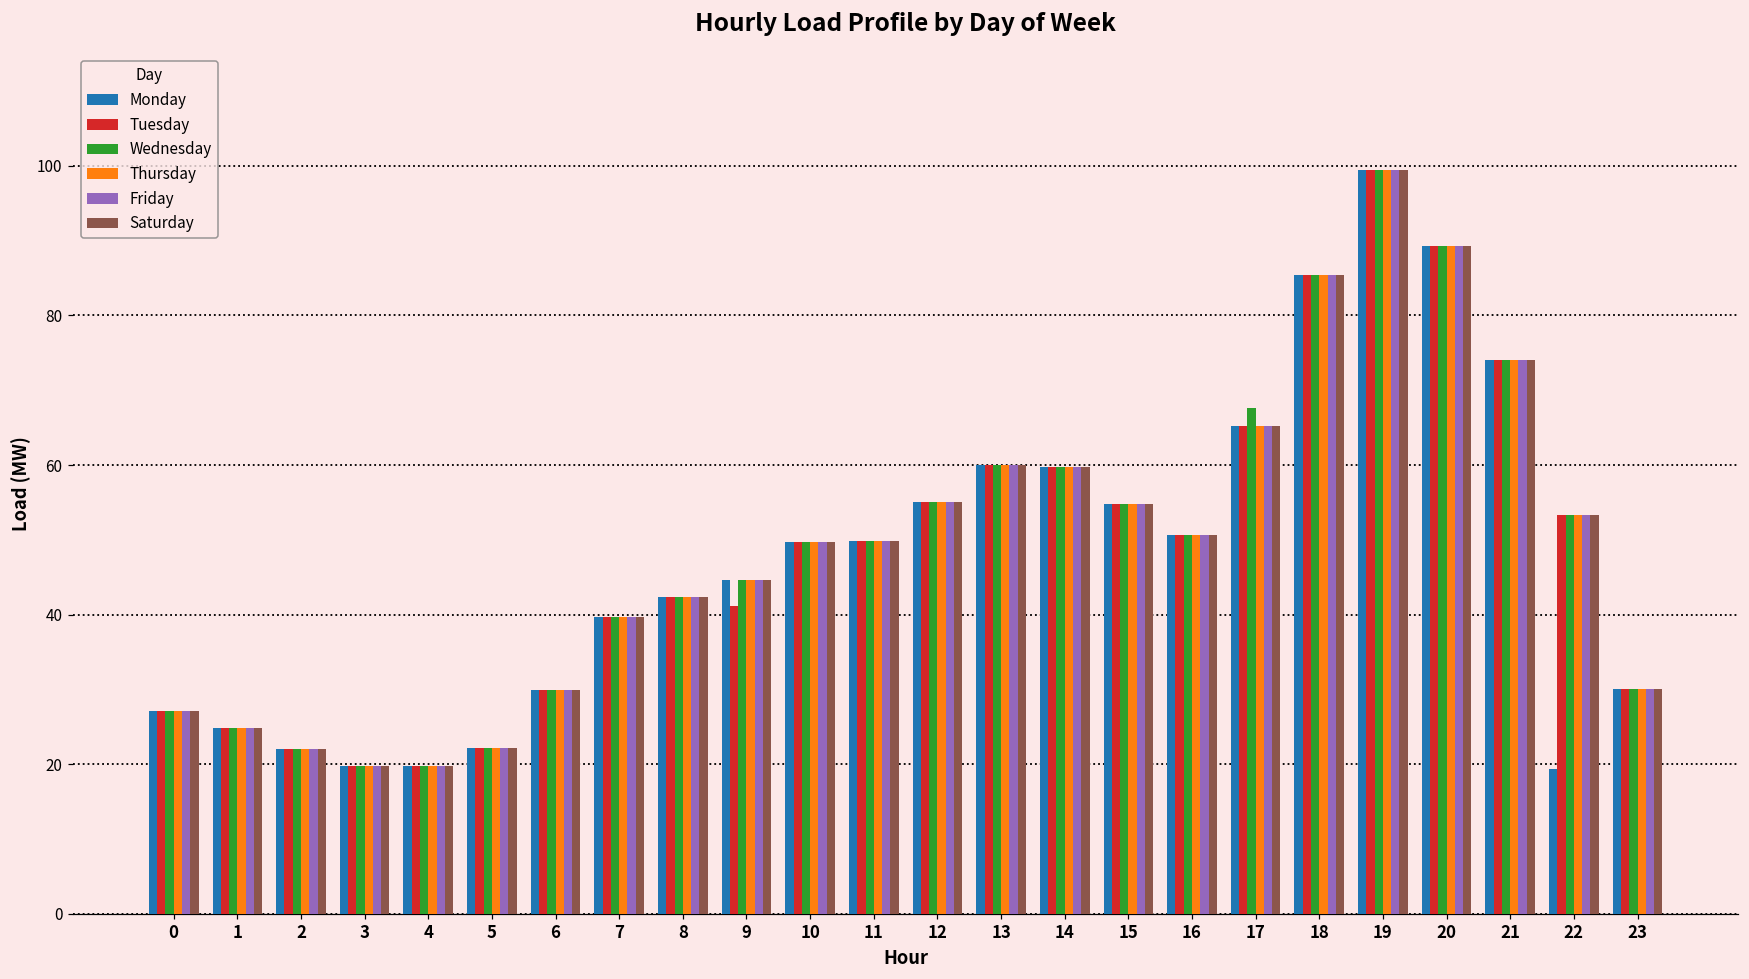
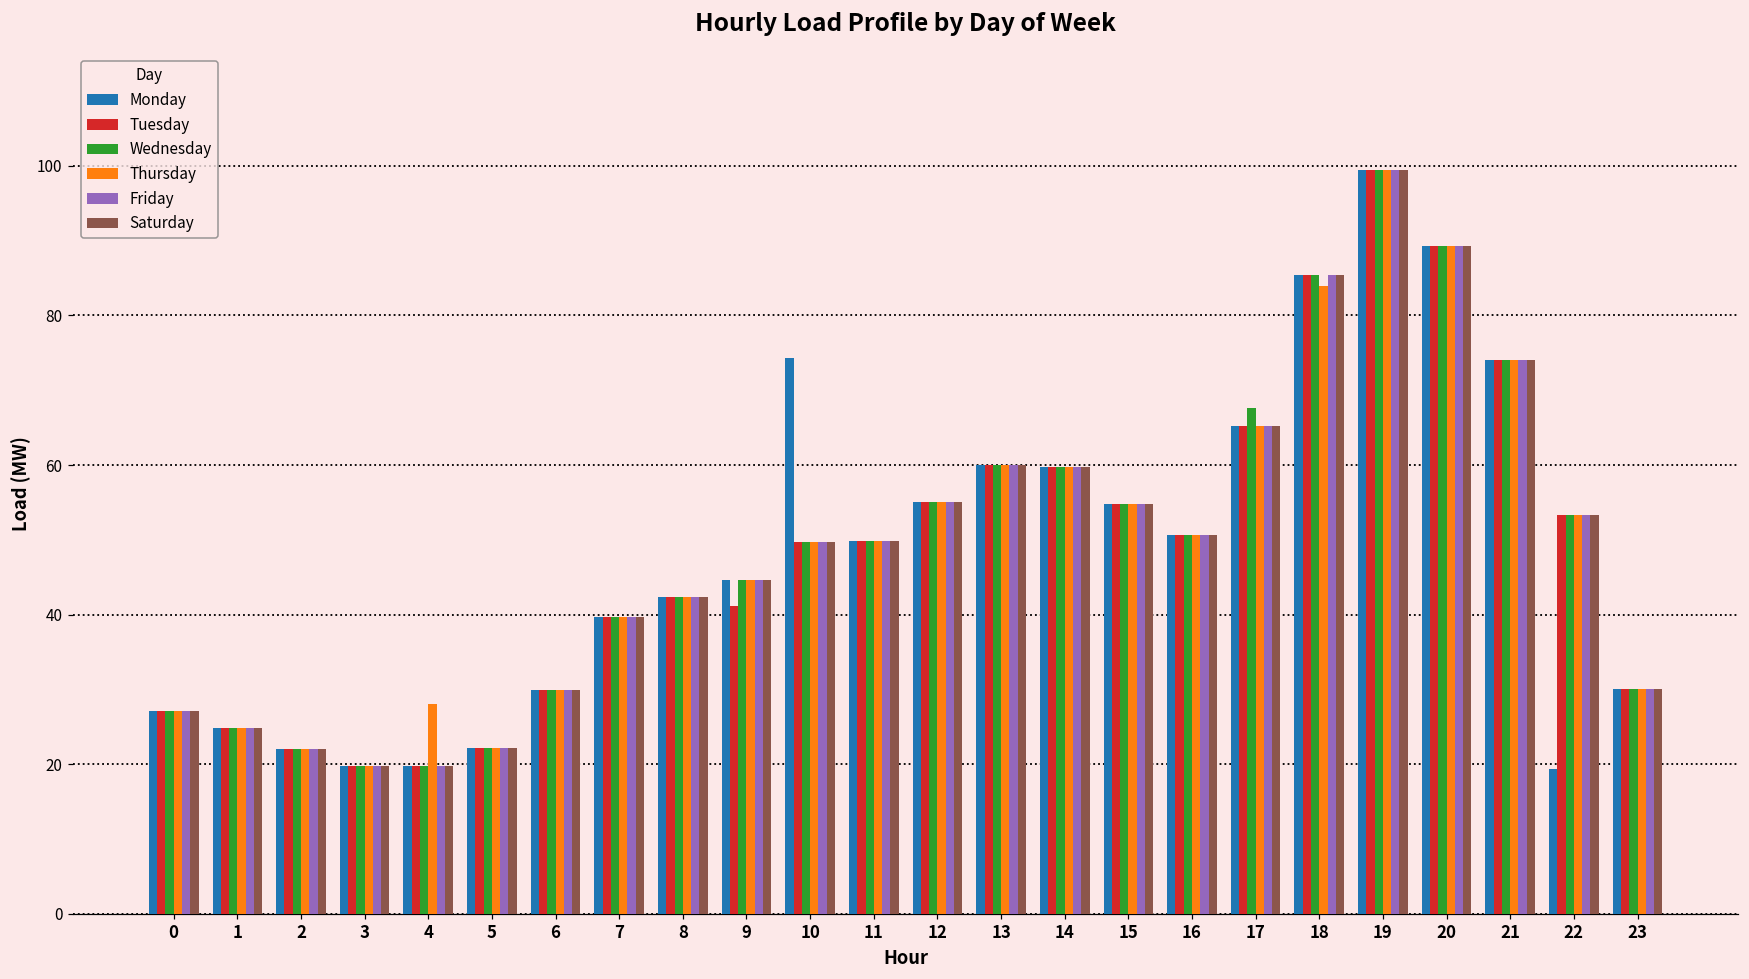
Thursday, 4: 20 -> 28
Monday, 10: 50 -> 74
Thursday, 18: 85 -> 84
